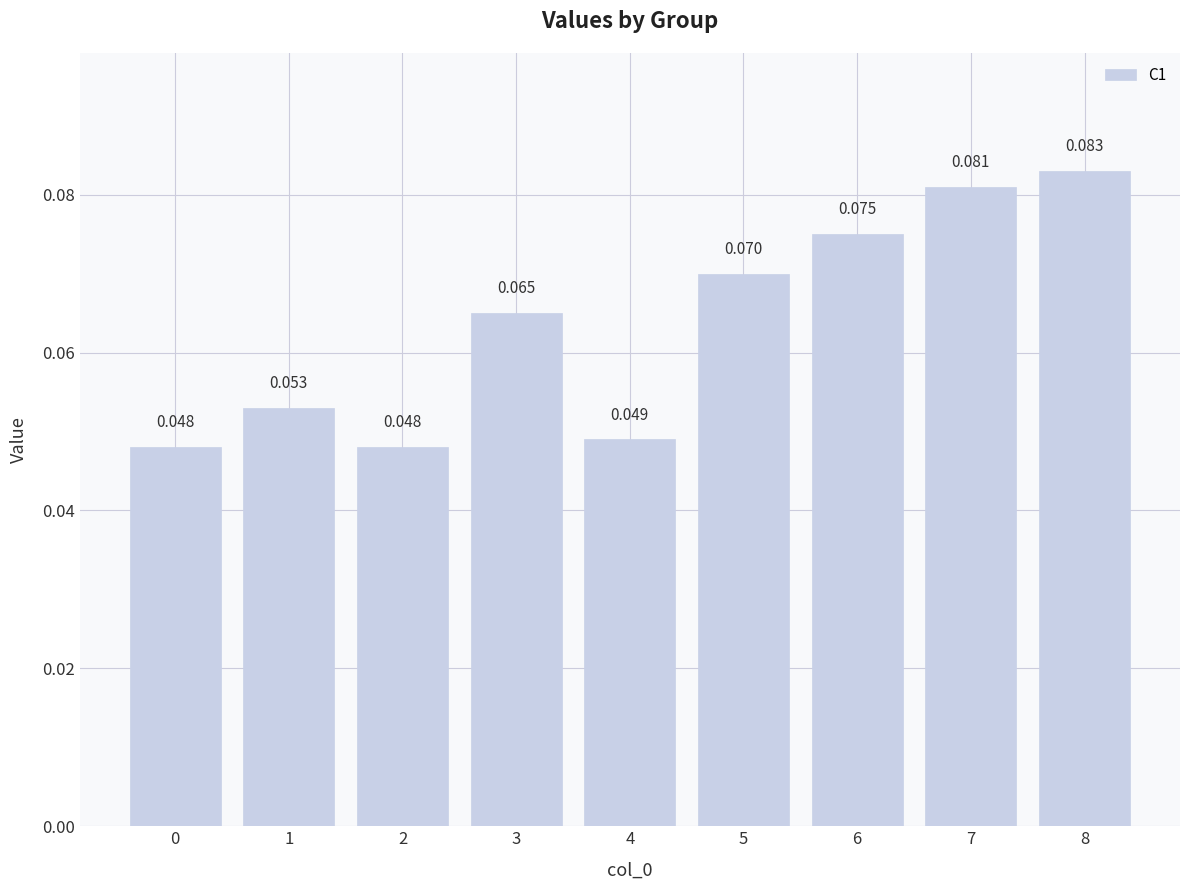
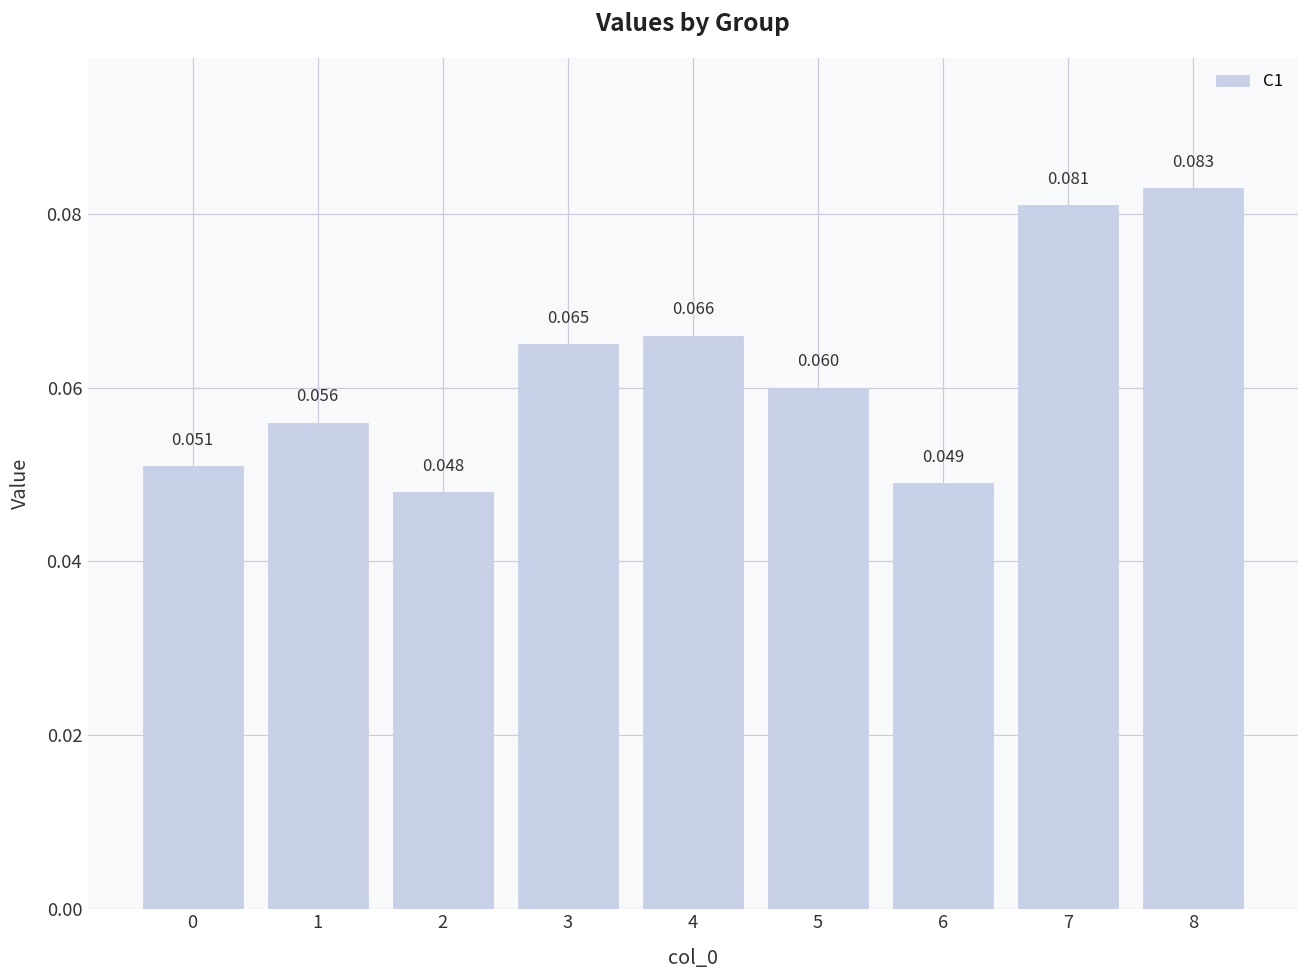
0: 0.048 -> 0.051
1: 0.053 -> 0.056
4: 0.049 -> 0.066
5: 0.070 -> 0.060
6: 0.075 -> 0.049
